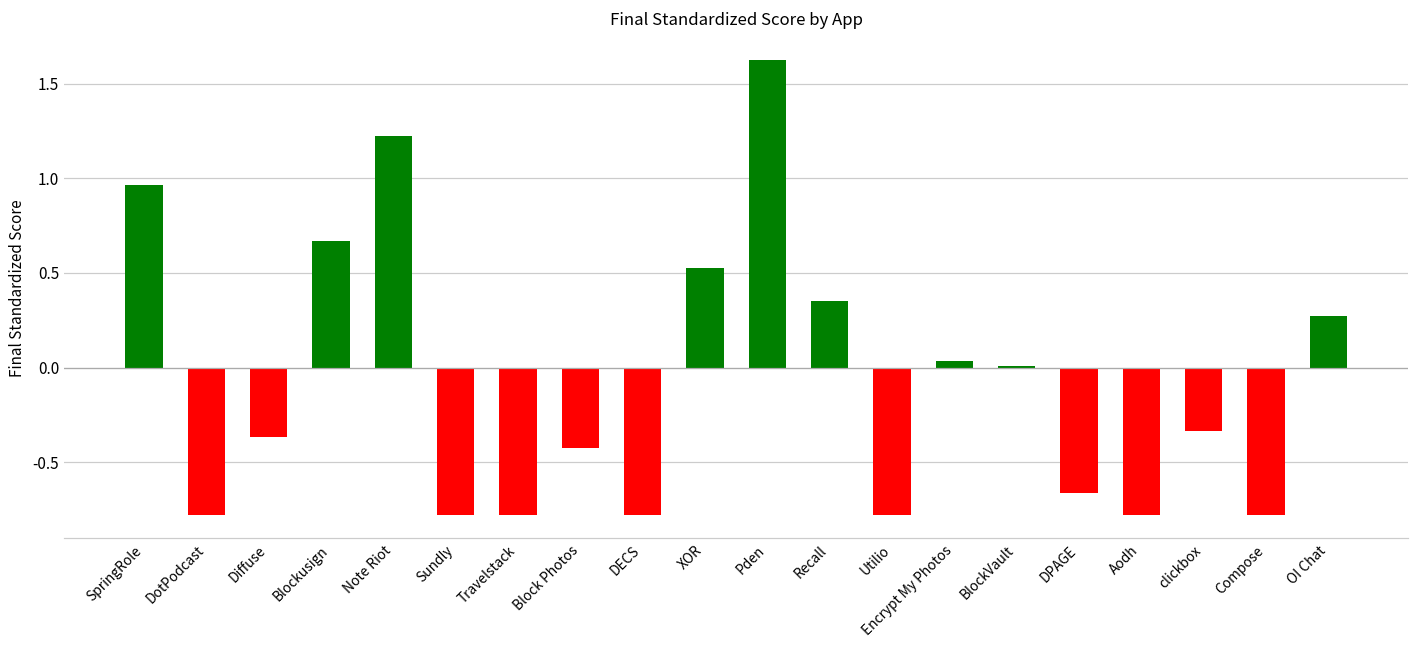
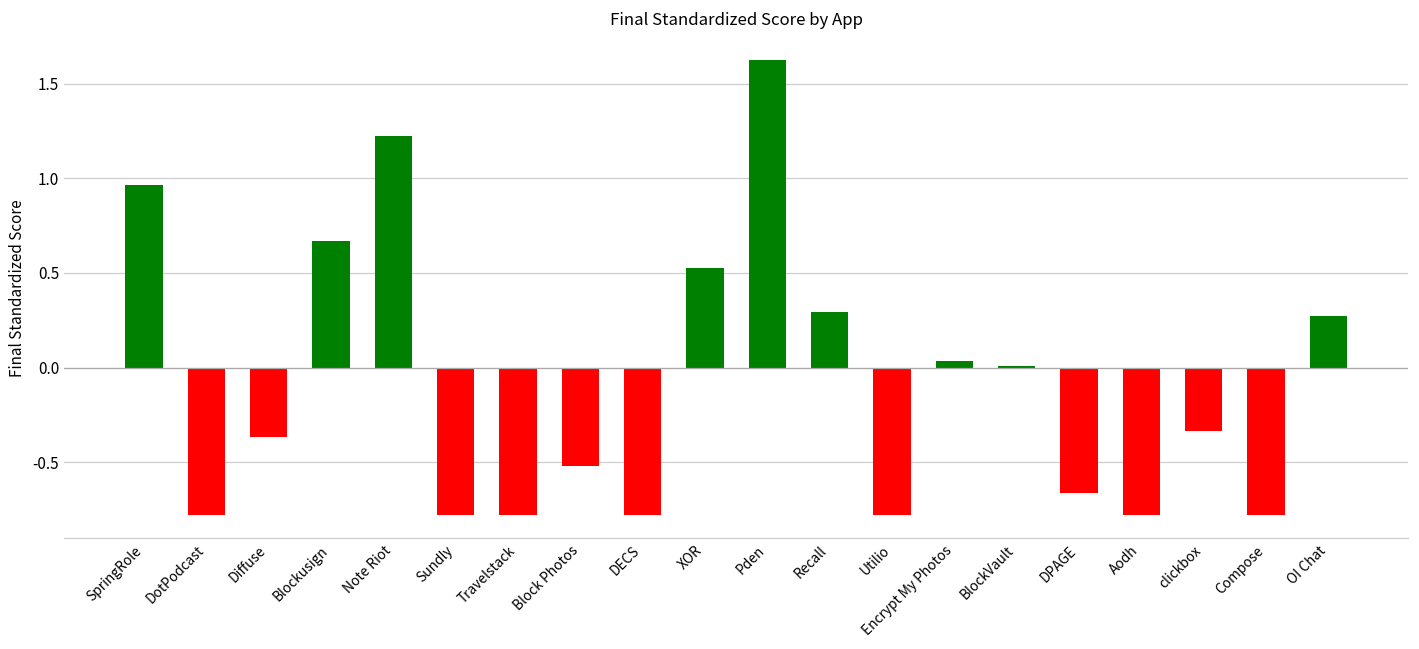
Block Photos: -0.42 -> -0.52
Recall: 0.35 -> 0.30
